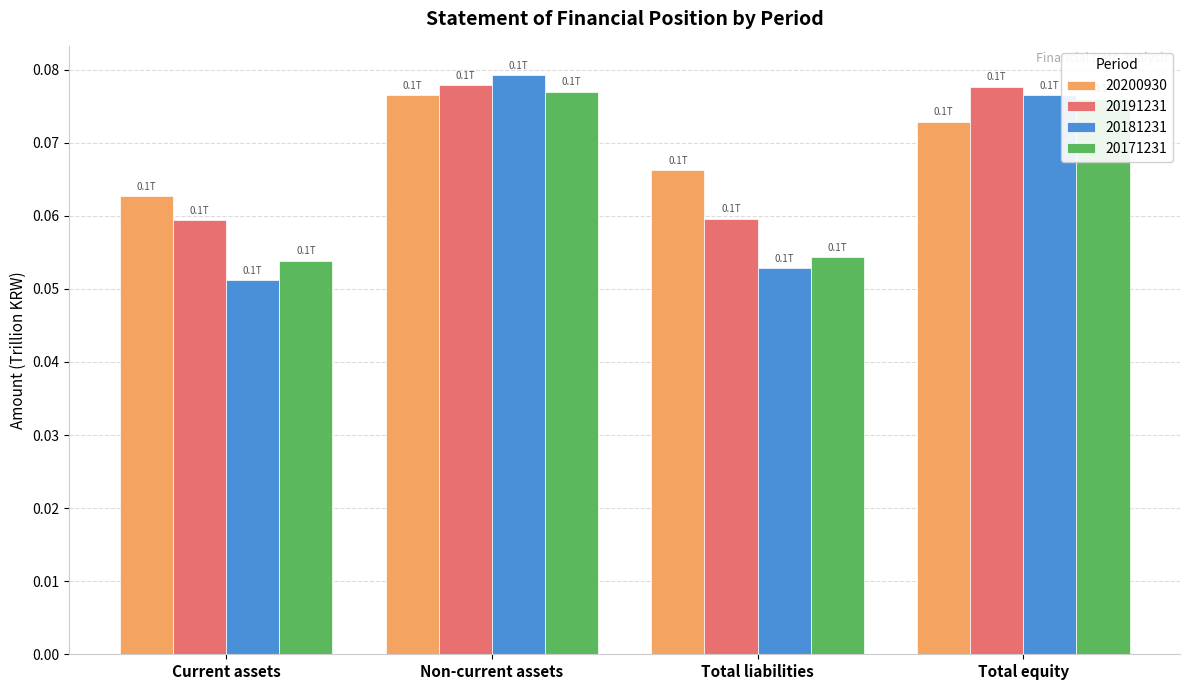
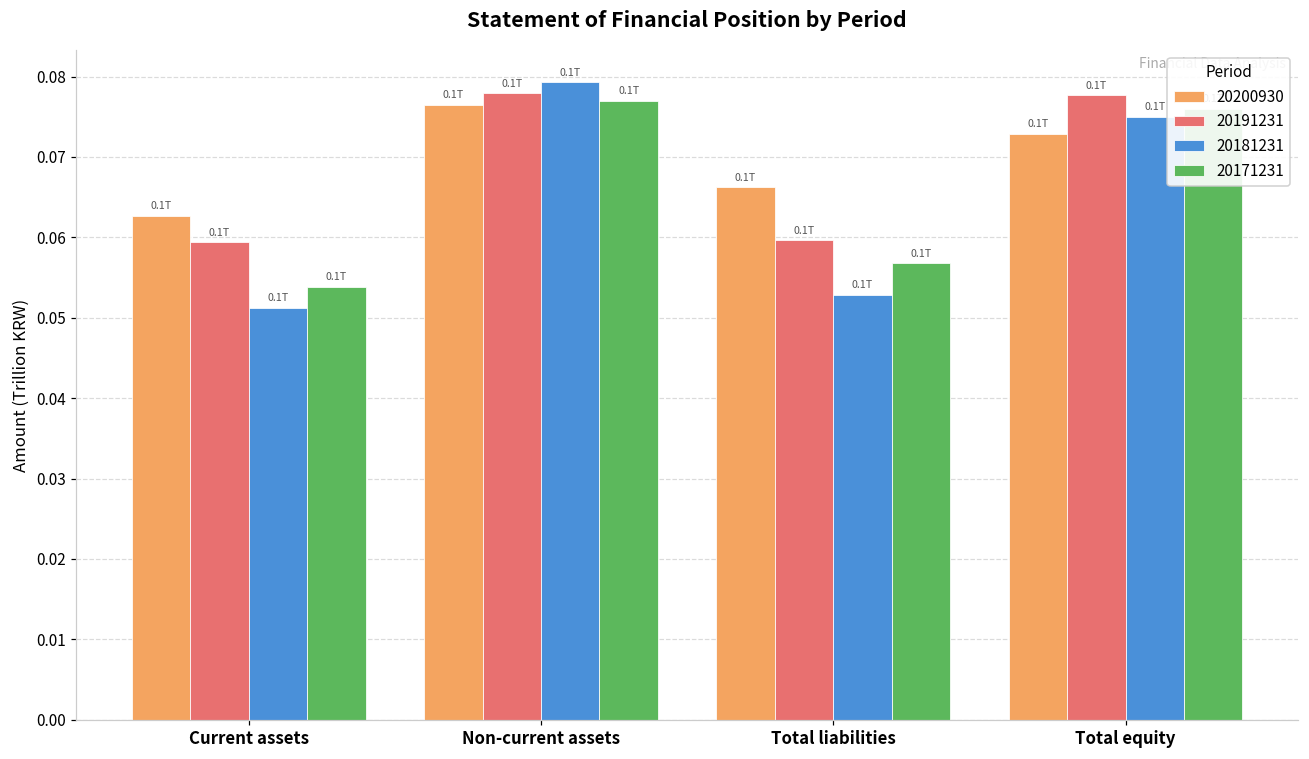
20171231, Total liabilities: 0.054 -> 0.057
20181231, Total equity: 0.076 -> 0.075
